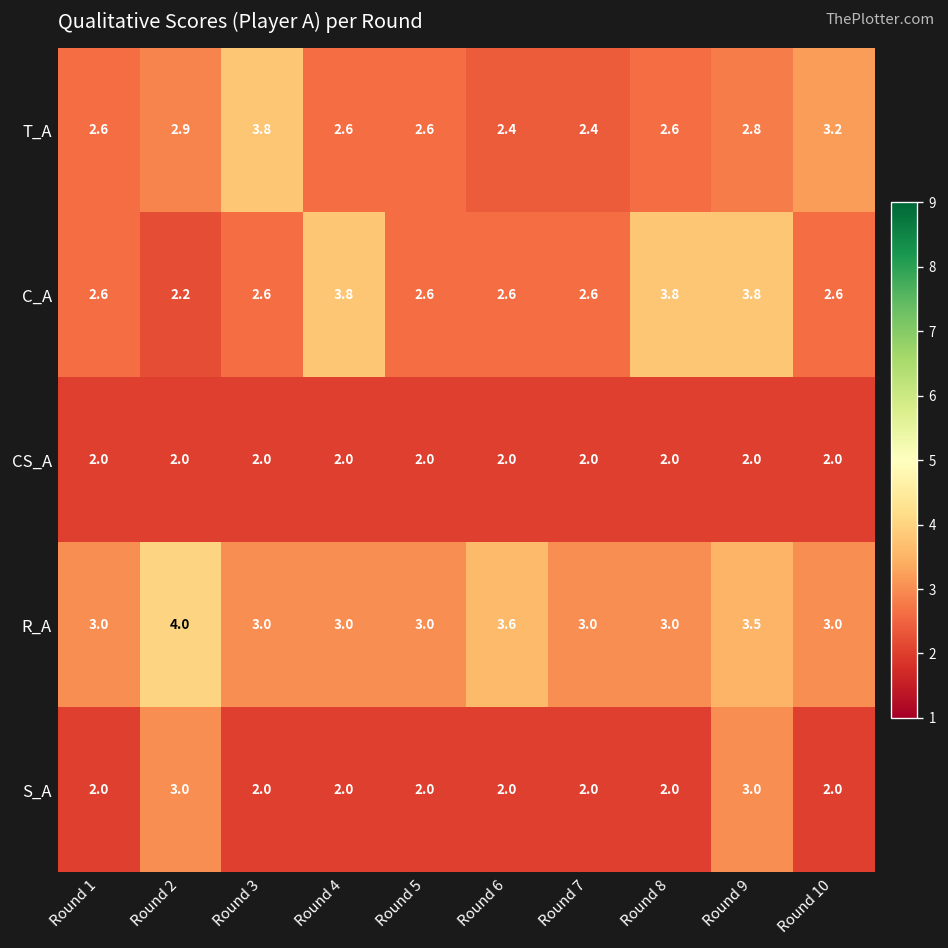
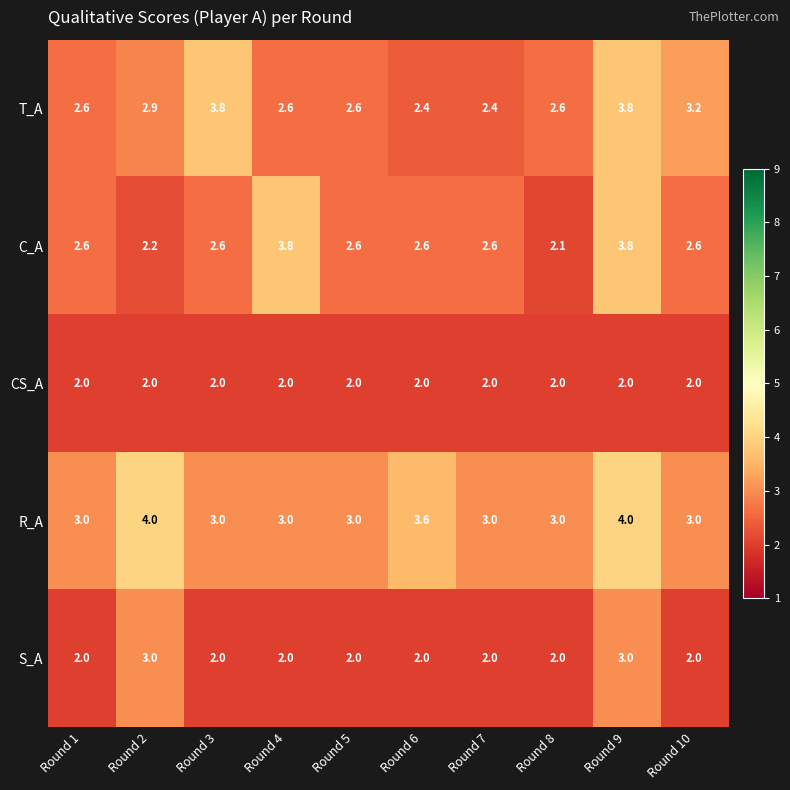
T_A, Round 9: 2.8 -> 3.8
C_A, Round 8: 3.8 -> 2.1
R_A, Round 9: 3.5 -> 4.0
